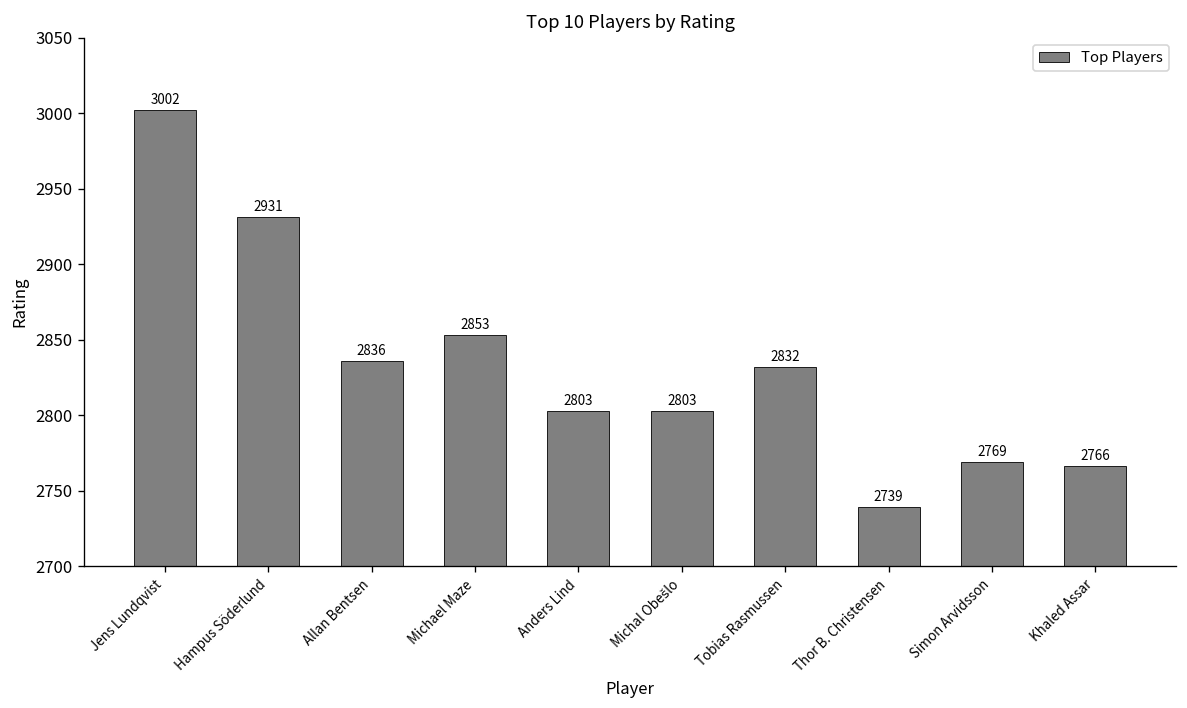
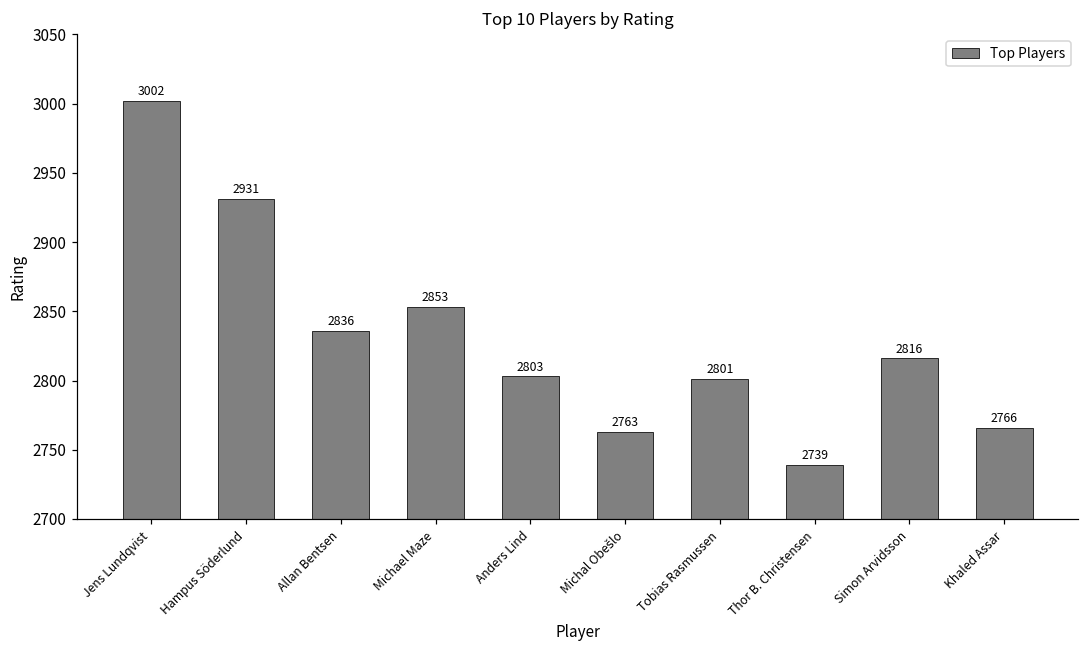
Michal Obešlo: 2803 -> 2763
Tobias Rasmussen: 2832 -> 2801
Simon Arvidsson: 2769 -> 2816
